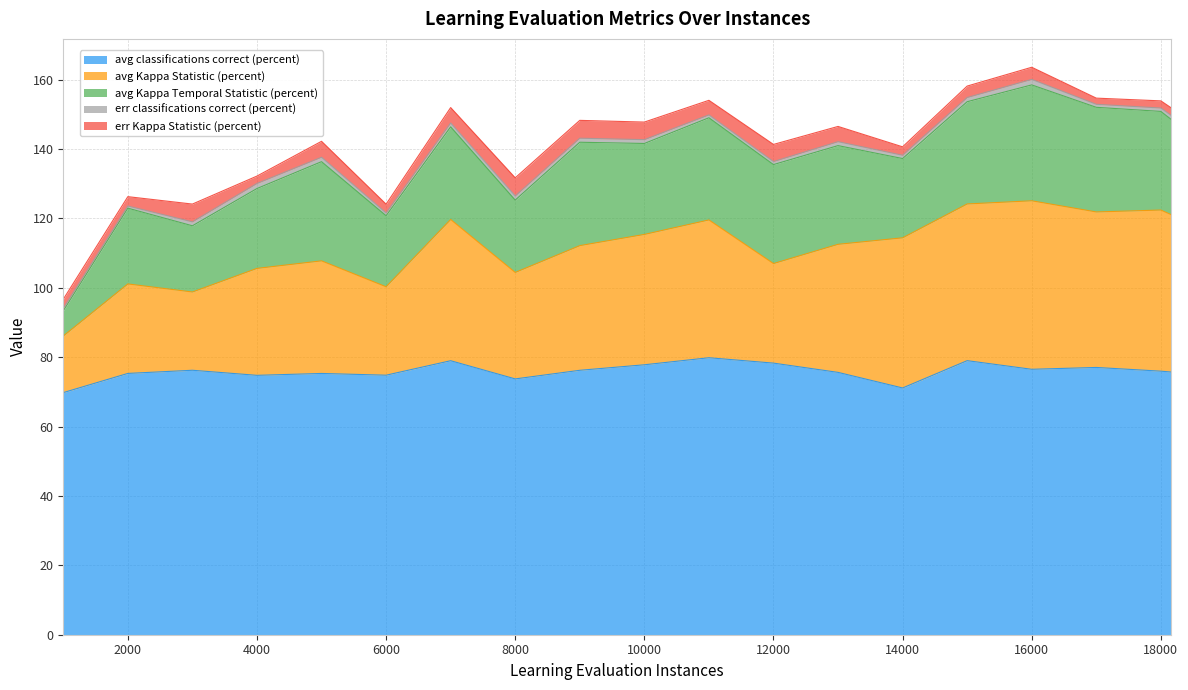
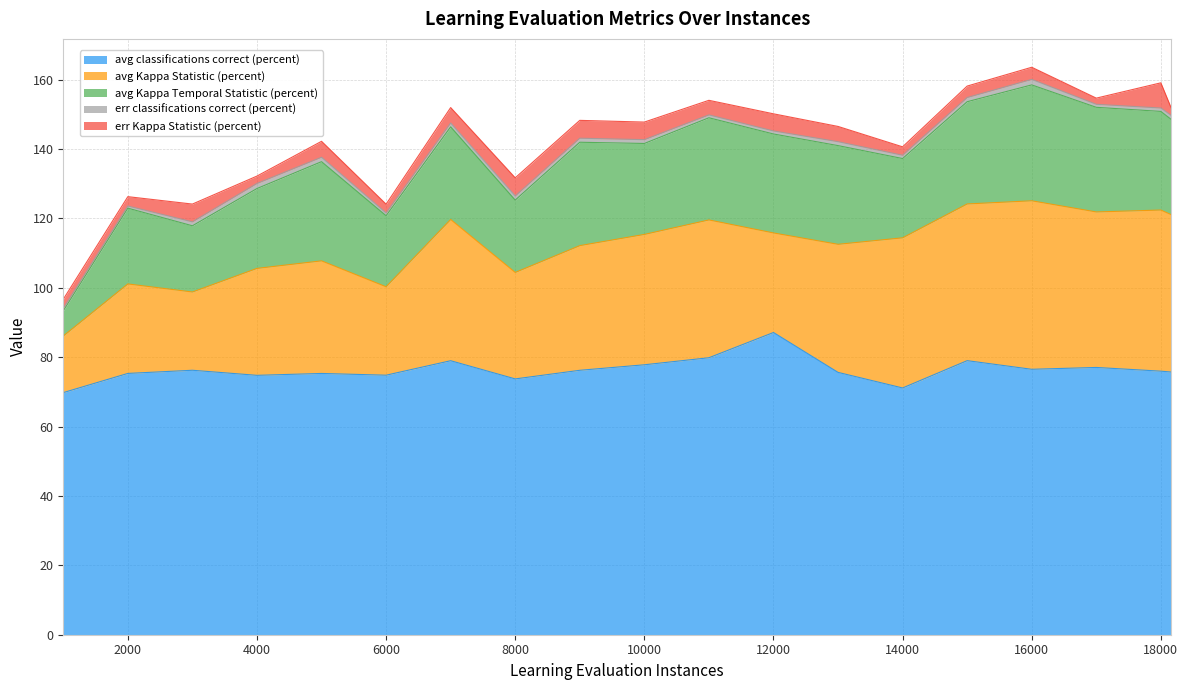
avg classifications correct (percent), 12000: 78 -> 87
err Kappa Statistic (percent), 18000: 2 -> 7
